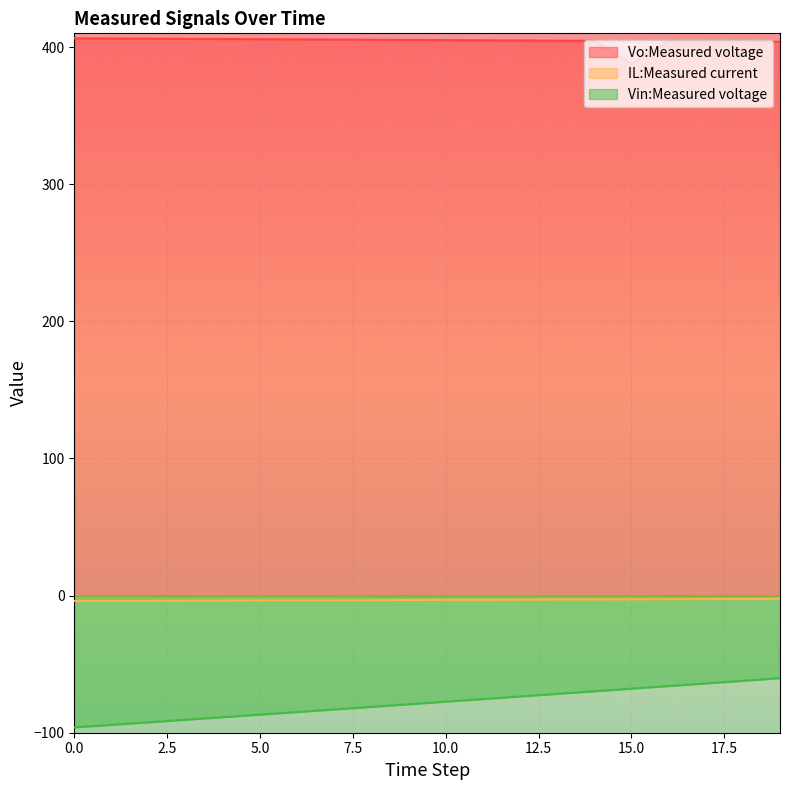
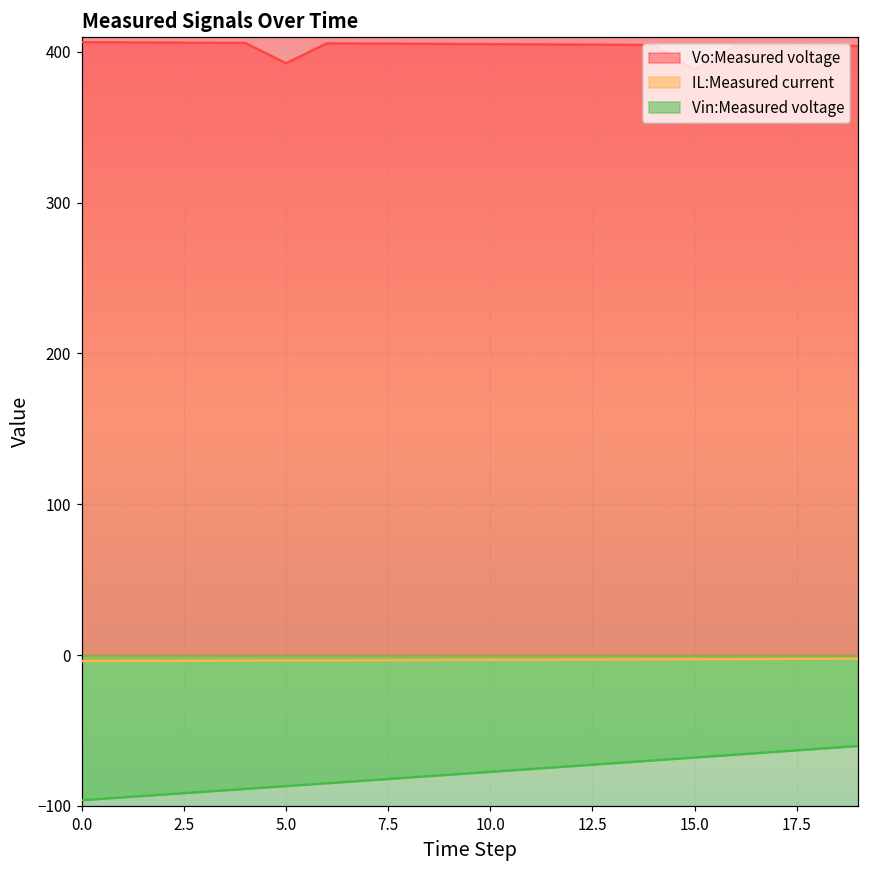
Vo:Measured voltage, 5.0: 406 -> 392
